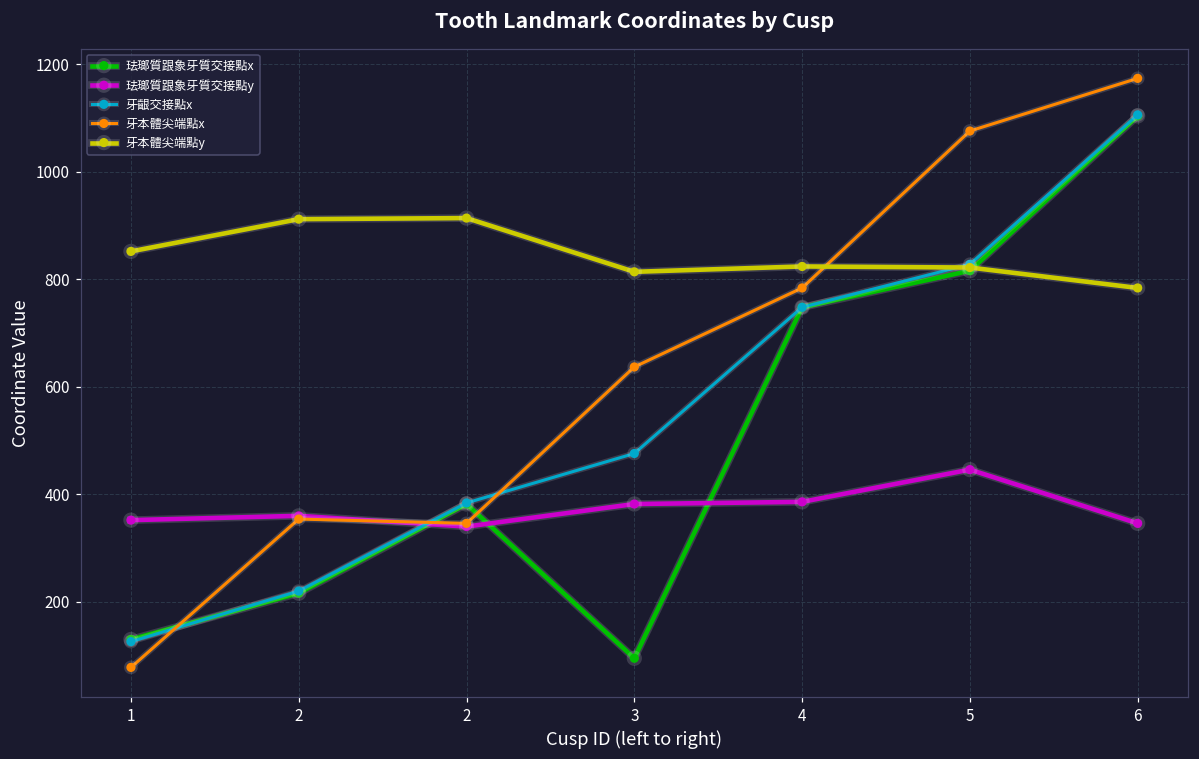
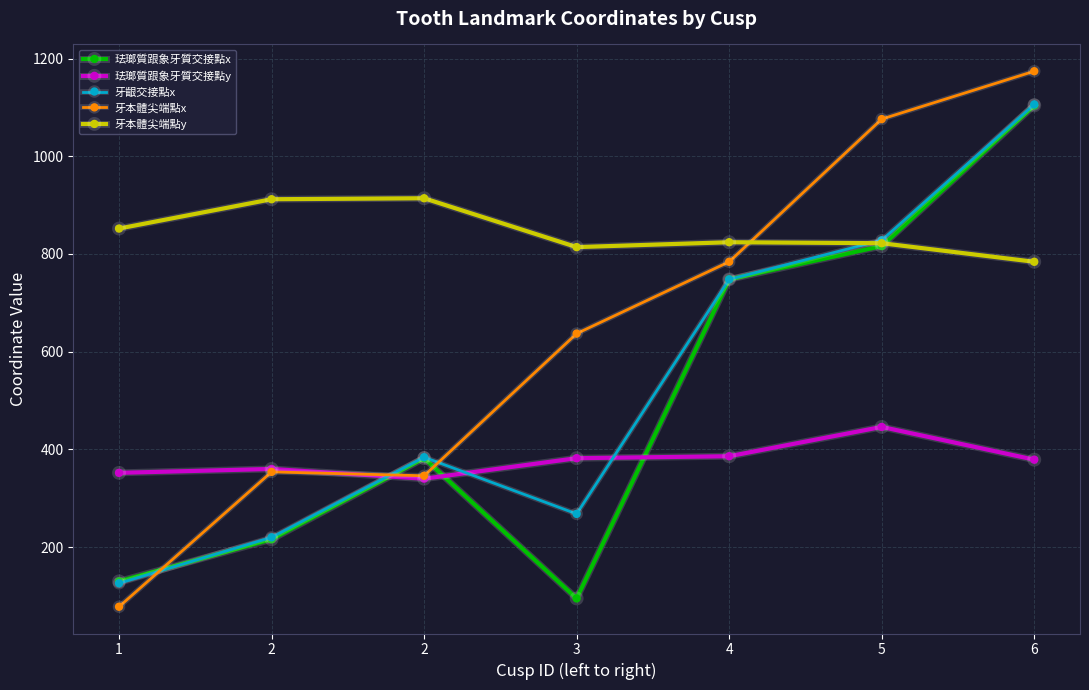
牙齦交接點x, 3: 480 -> 270
珐瑯質跟象牙質交接點y, 6: 350 -> 380
